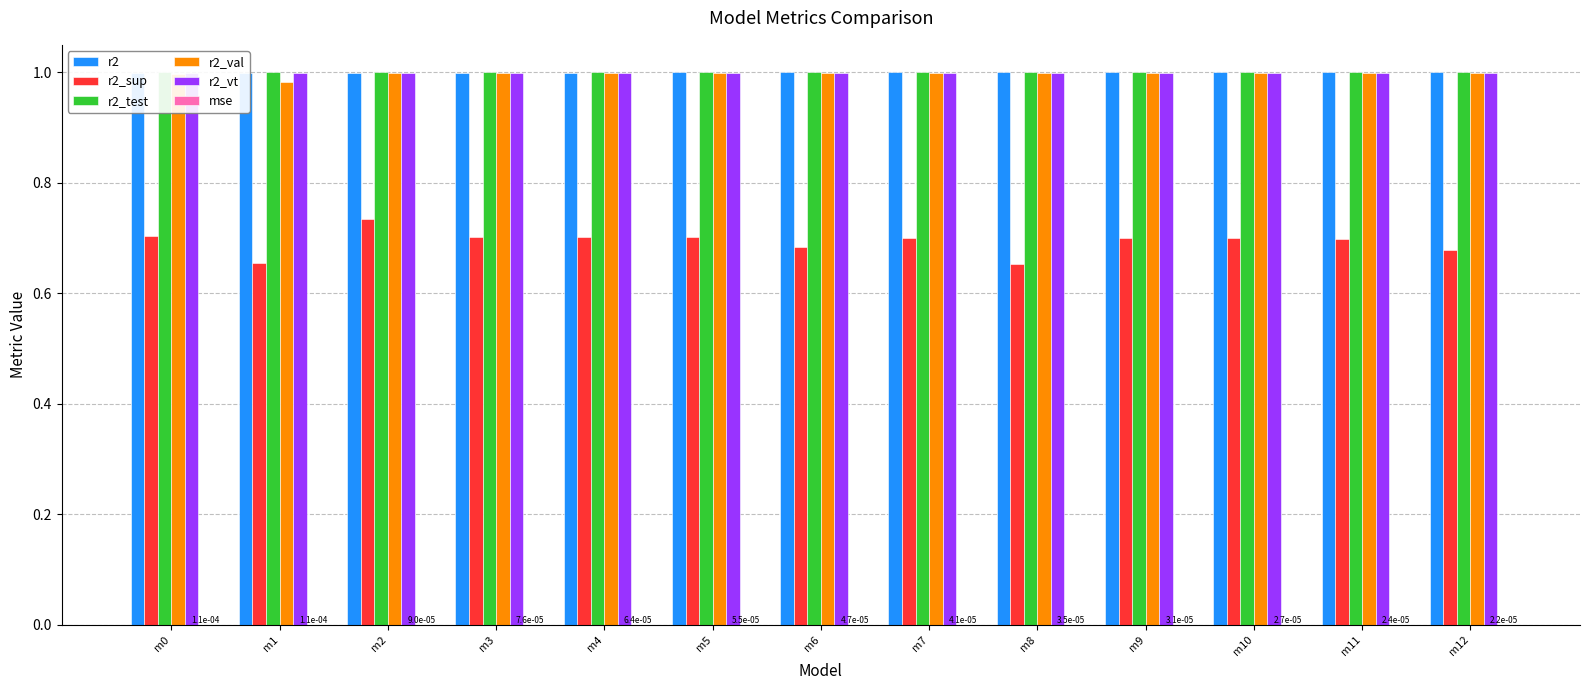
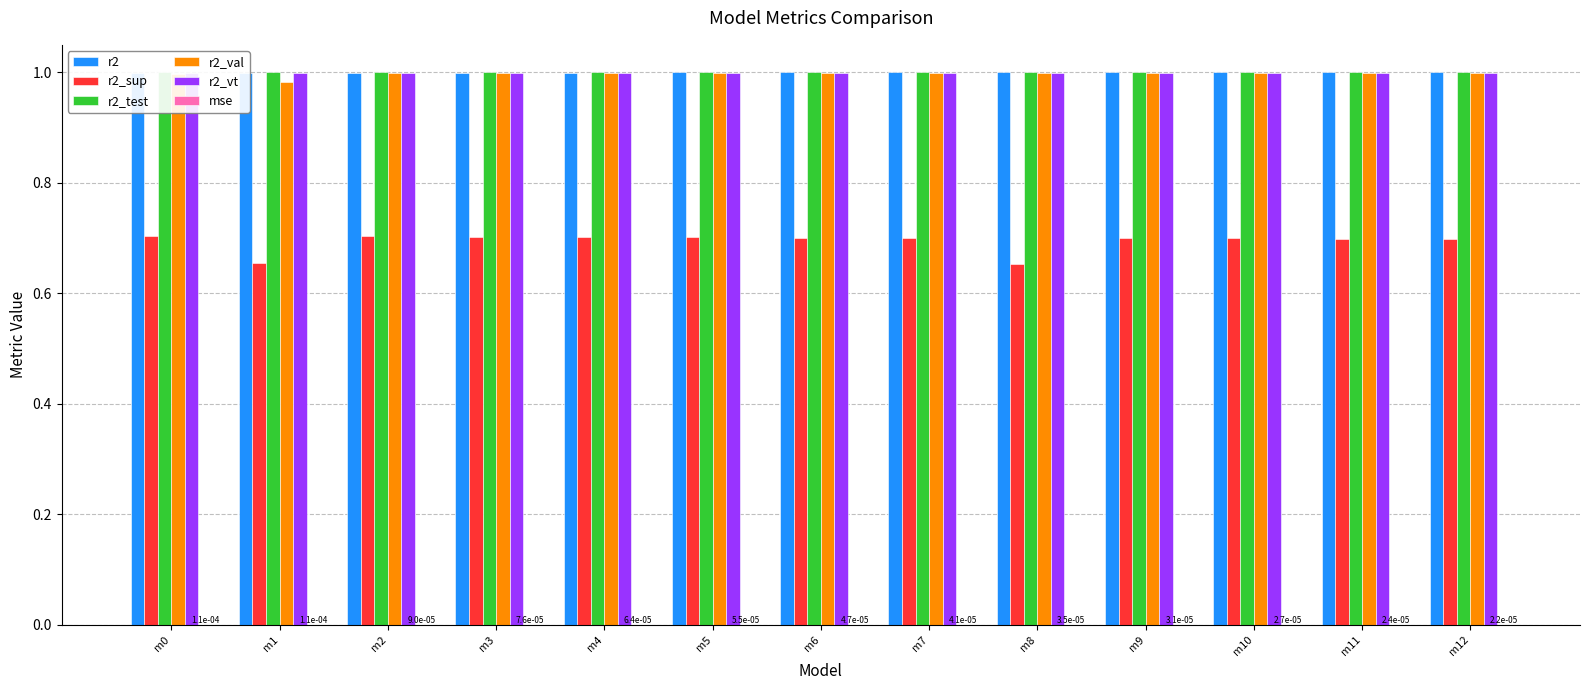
r2_sup, m2: 0.74 -> 0.70
r2_sup, m6: 0.68 -> 0.70
r2_sup, m12: 0.68 -> 0.70
